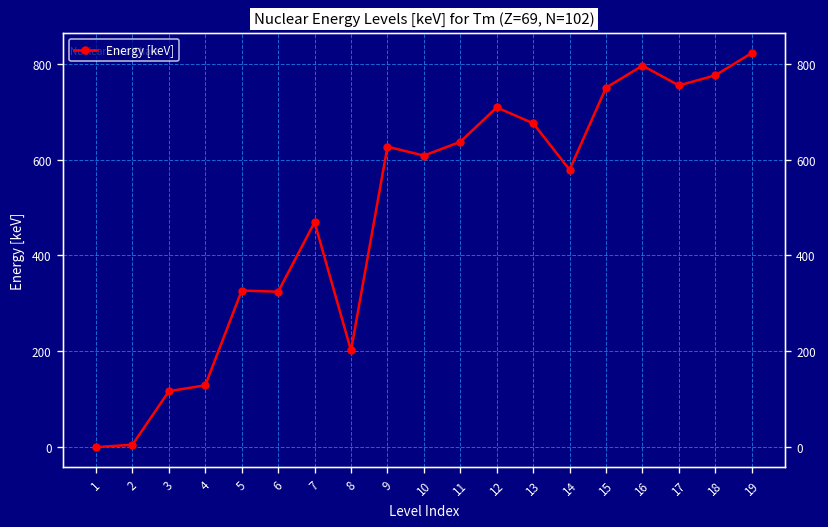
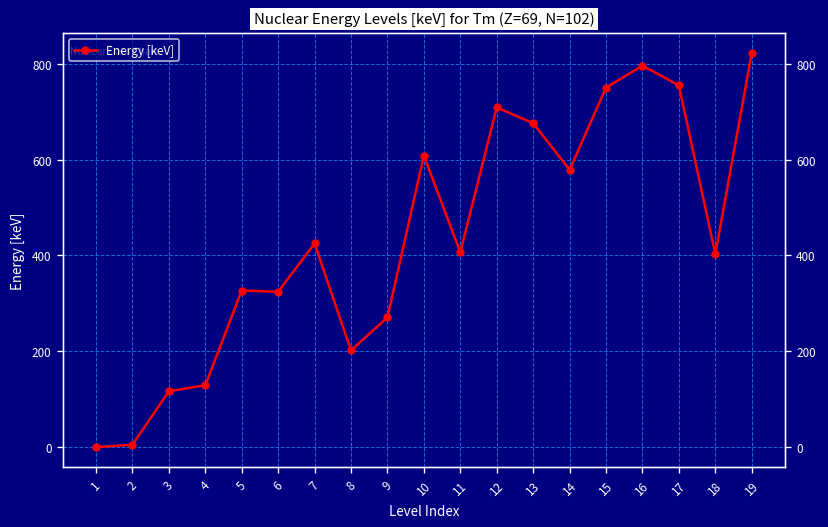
7: 470 -> 420
9: 630 -> 270
11: 640 -> 410
18: 780 -> 400
